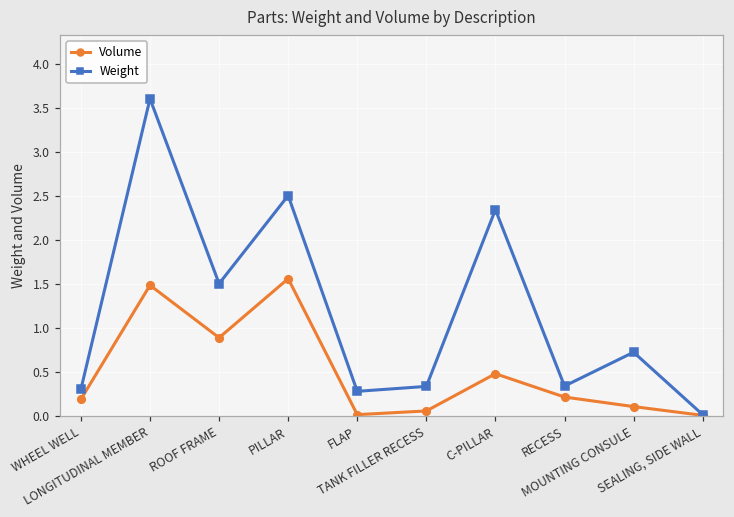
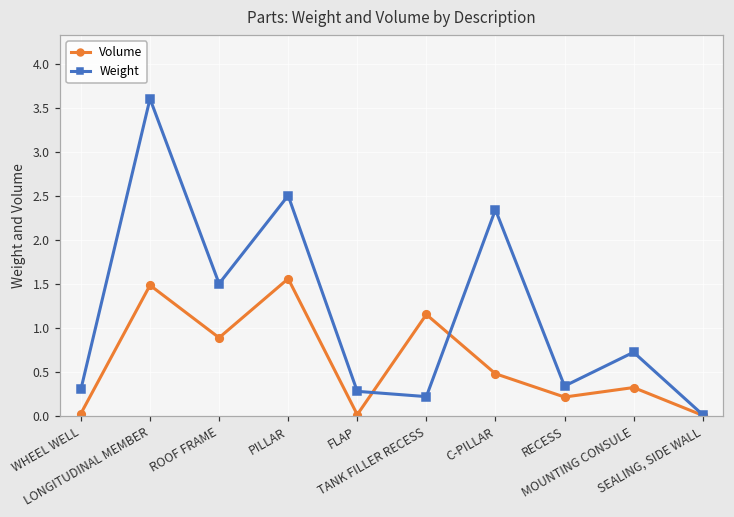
Volume, WHEEL WELL: 0.2 -> 0.0
Volume, TANK FILLER RECESS: 0.1 -> 1.1
Weight, TANK FILLER RECESS: 0.3 -> 0.2
Volume, MOUNTING CONSULE: 0.1 -> 0.3
